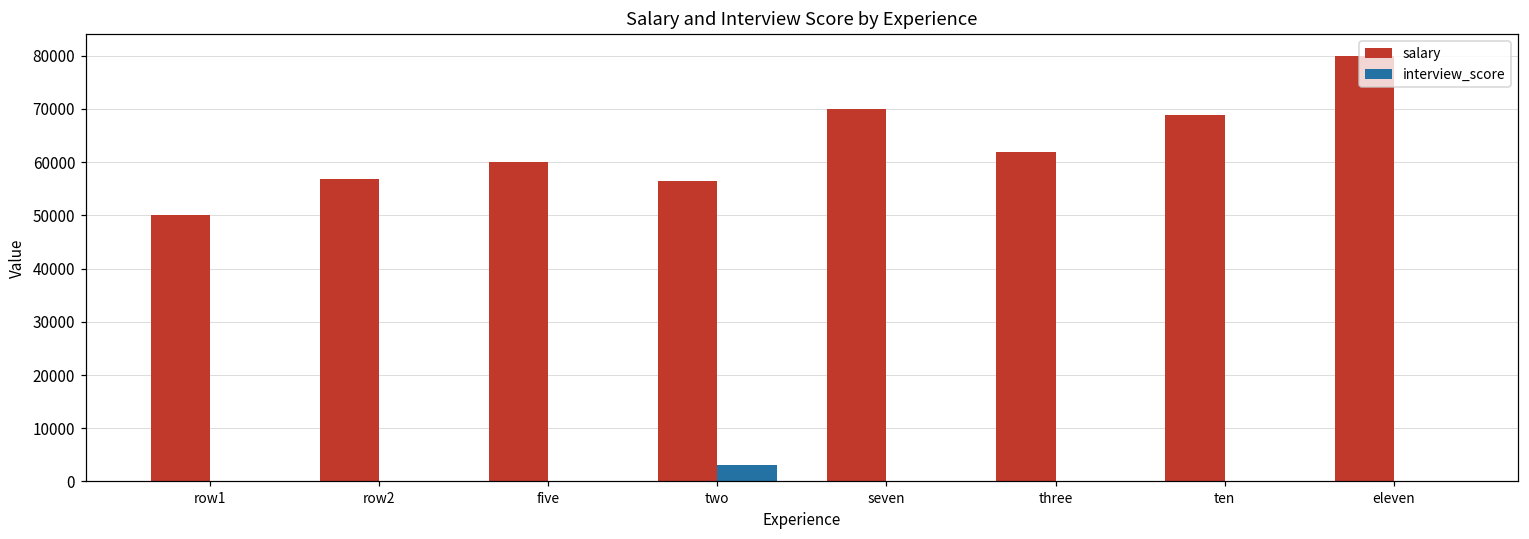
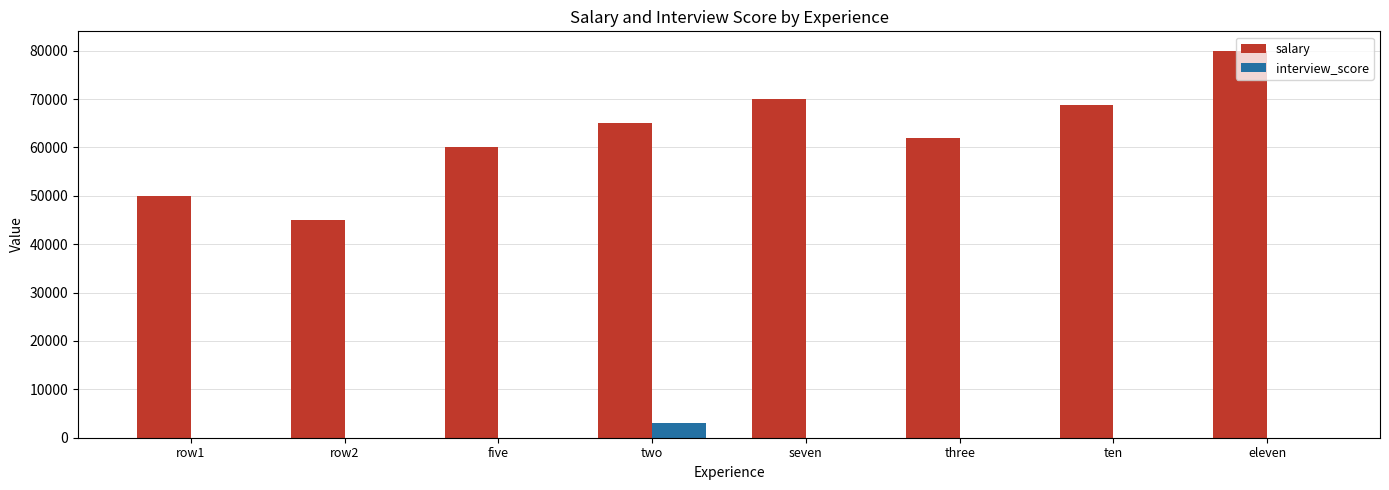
salary, row2: 57000 -> 45000
salary, two: 56000 -> 65000
